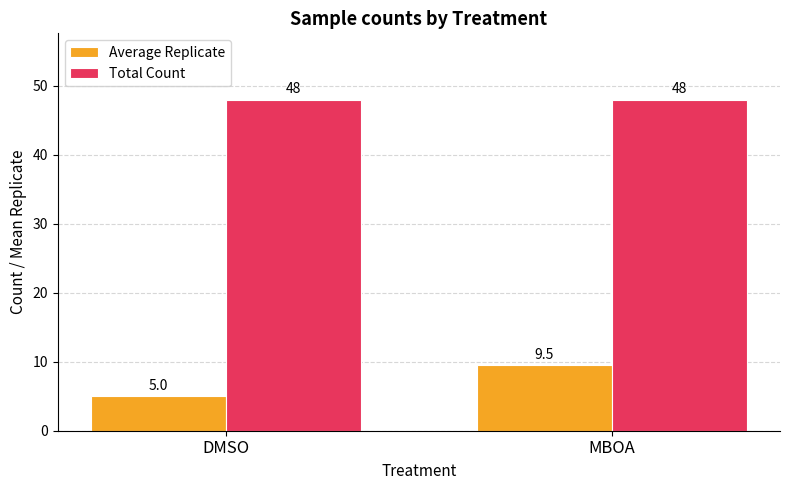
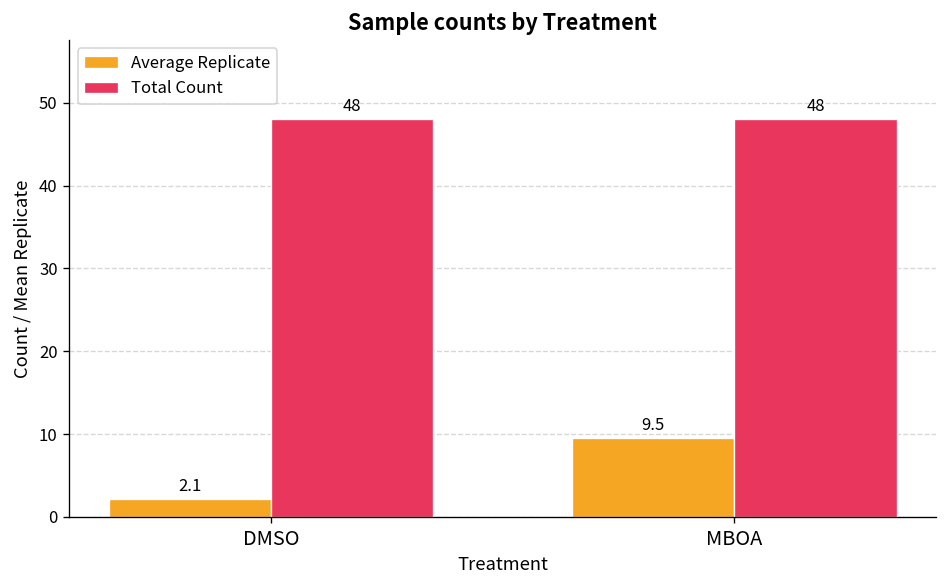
Average Replicate, DMSO: 5.0 -> 2.1
